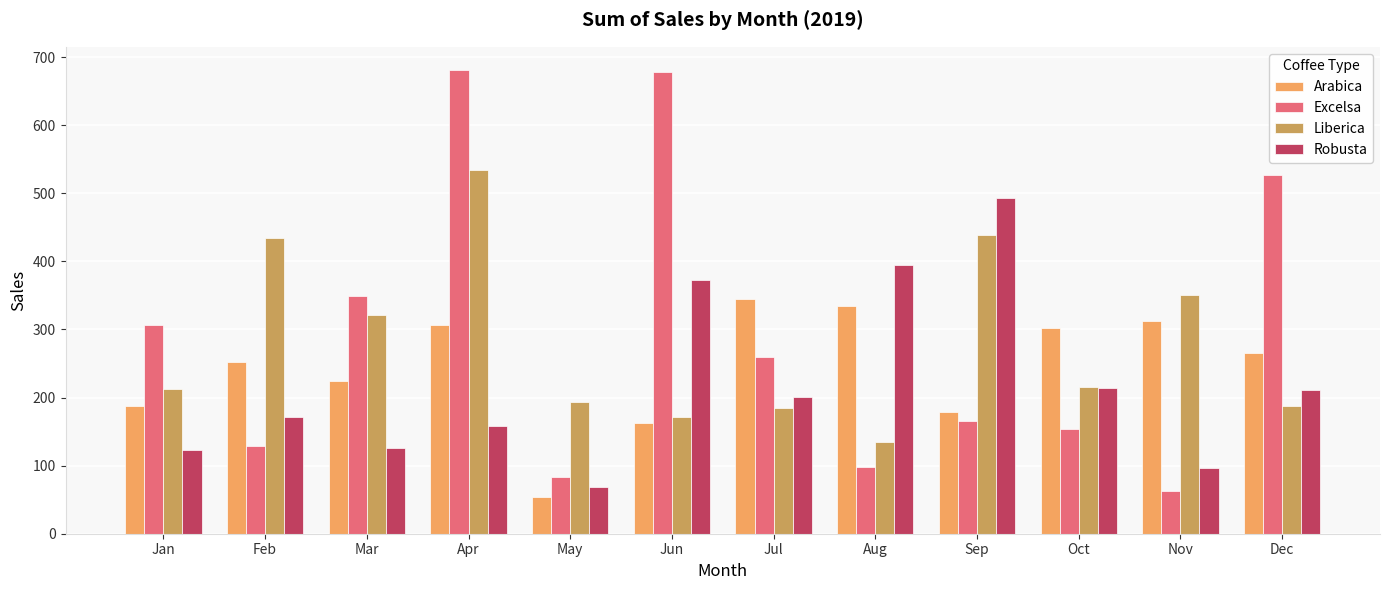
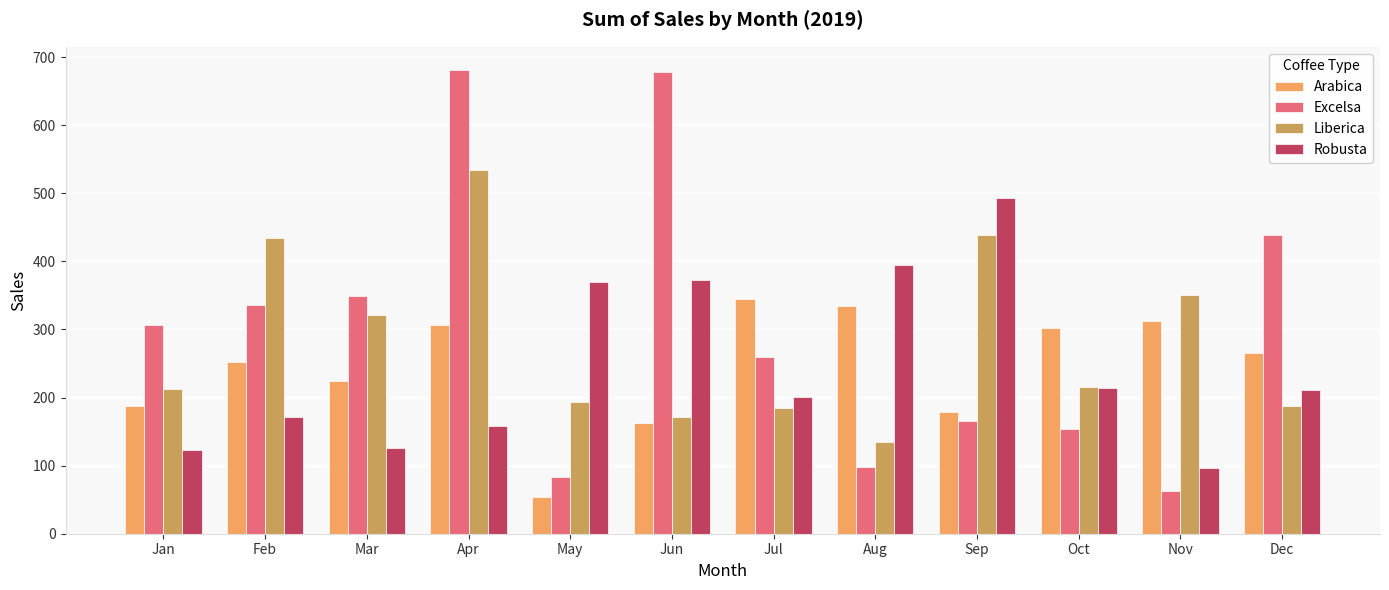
Excelsa, Feb: 130 -> 340
Robusta, May: 70 -> 370
Excelsa, Dec: 530 -> 440
